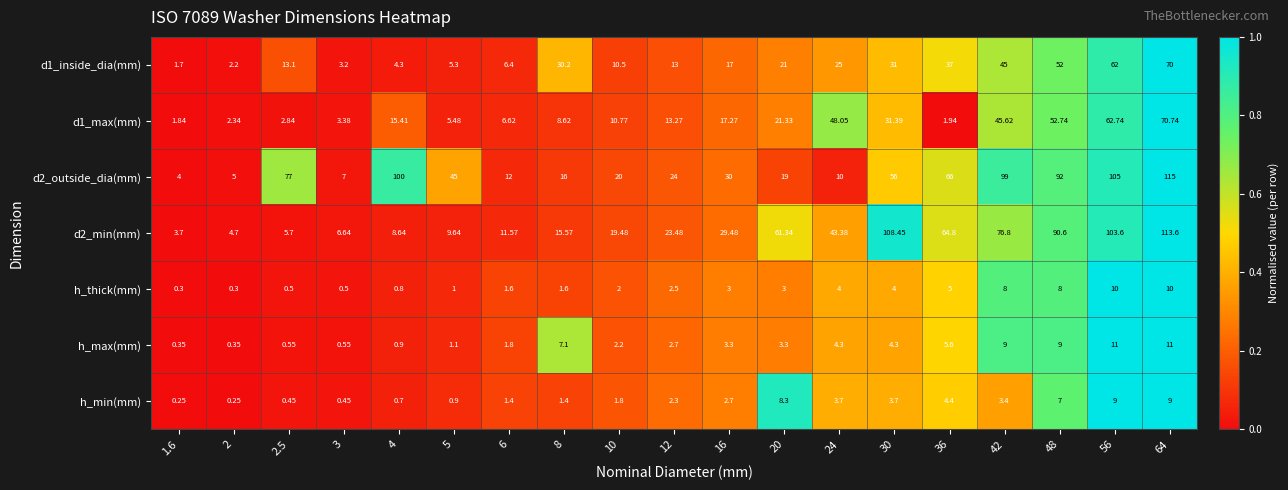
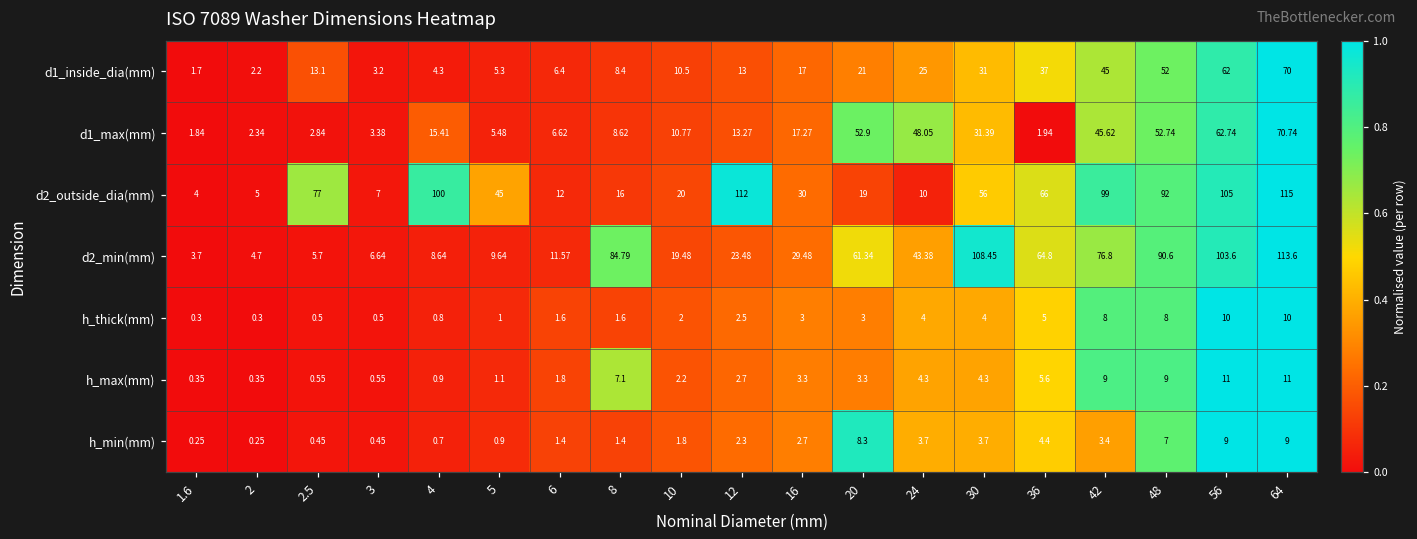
d1_inside_dia(mm), 8: 30.2 -> 8.4
d1_max(mm), 20: 21.33 -> 52.9
d2_outside_dia(mm), 12: 24 -> 112
d2_min(mm), 8: 15.57 -> 84.79
